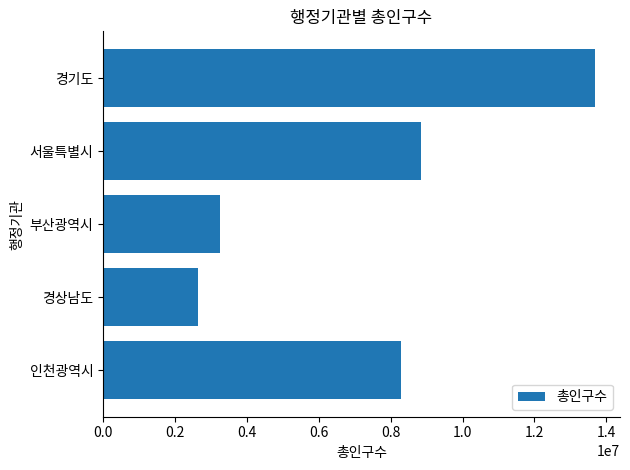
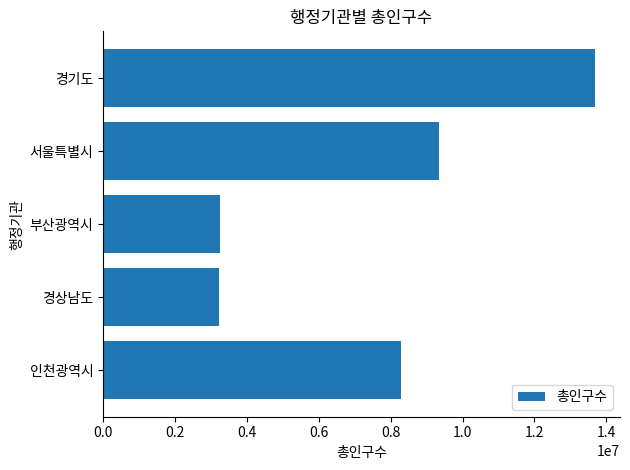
서울특별시: 8800000 -> 9300000
경상남도: 2600000 -> 3200000
